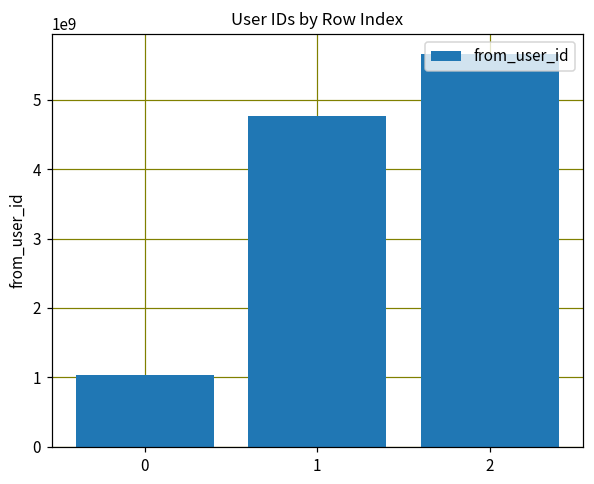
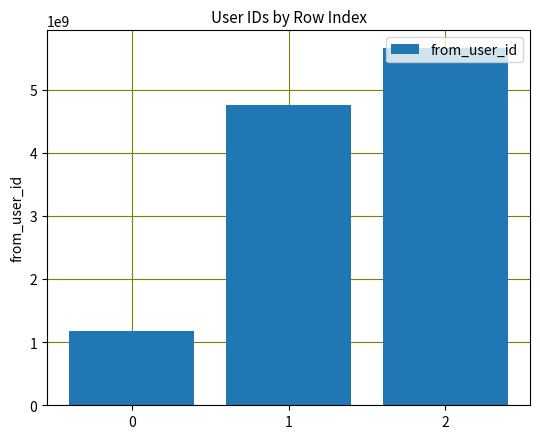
0: 1000000000 -> 1200000000
